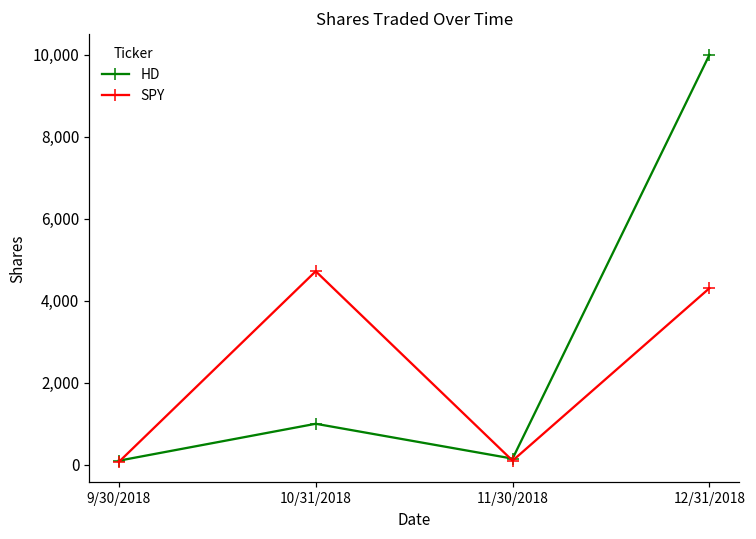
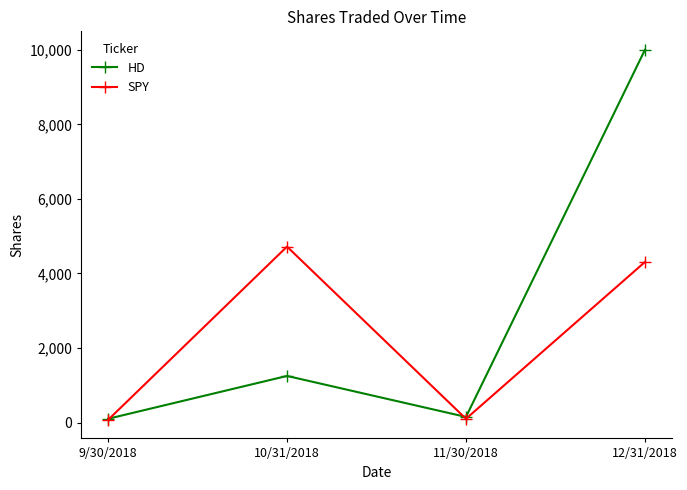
HD, 10/31/2018: 1,000 -> 1,300
